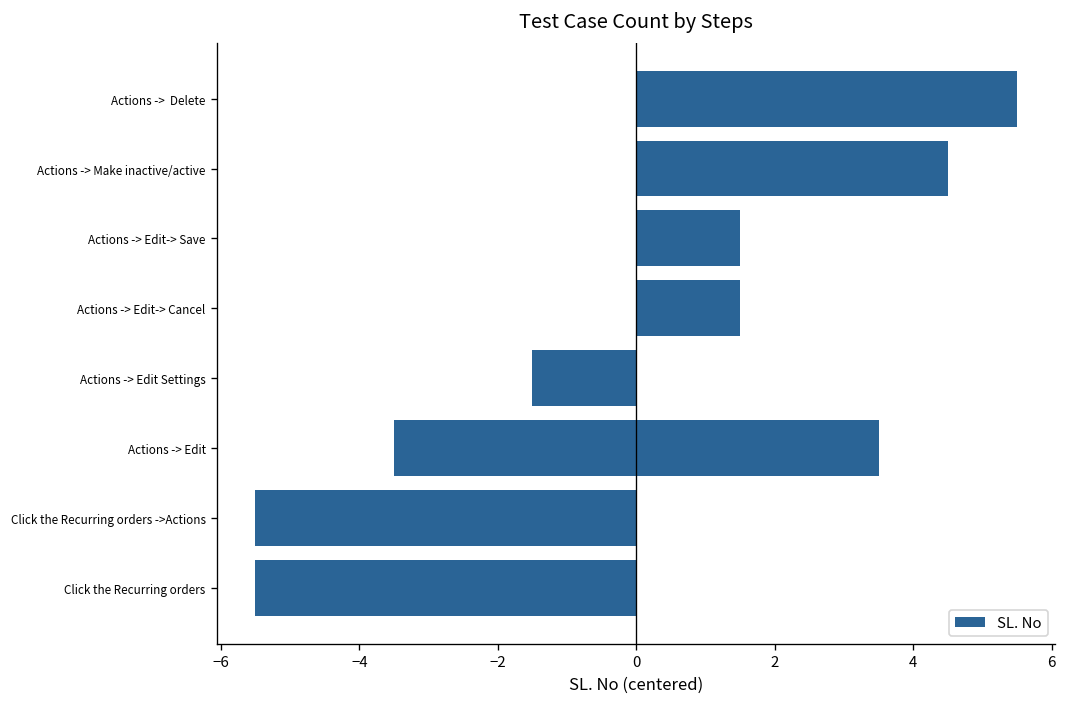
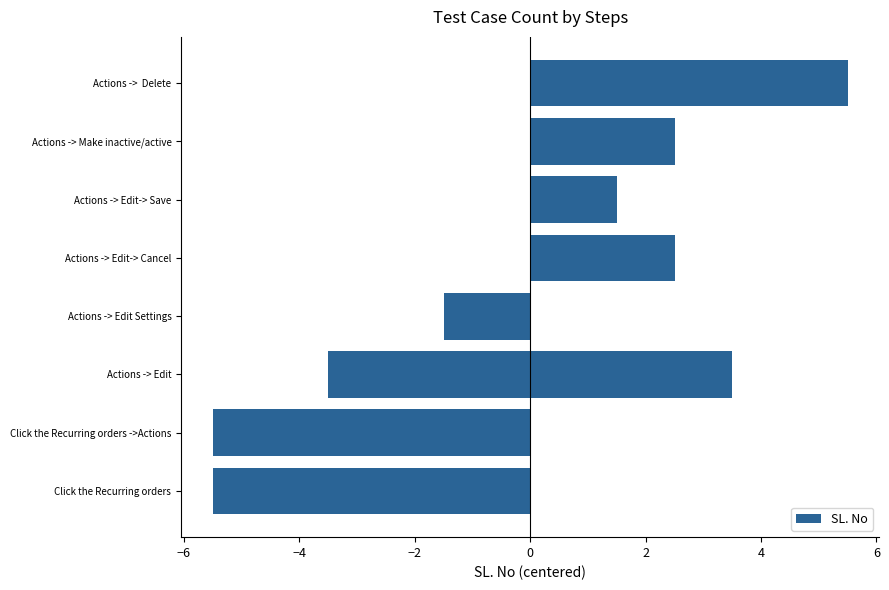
Actions -> Make inactive/active: 4.5 -> 2.5
Actions -> Edit-> Cancel: 1.5 -> 2.5
